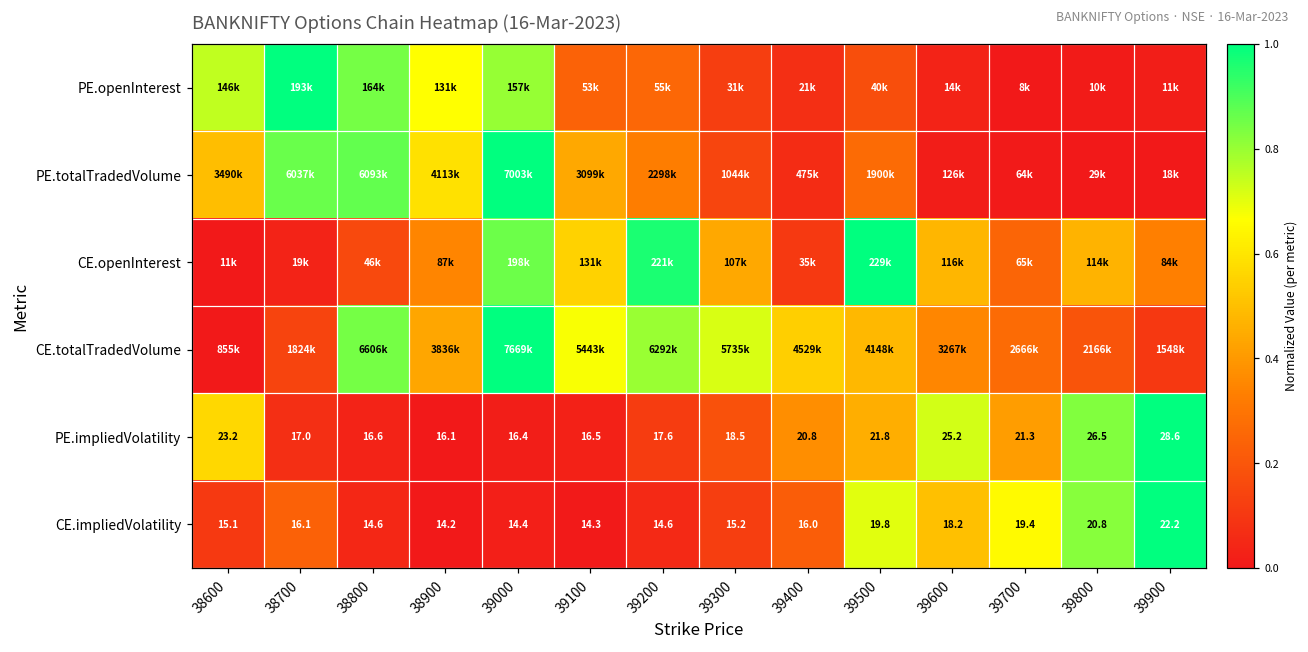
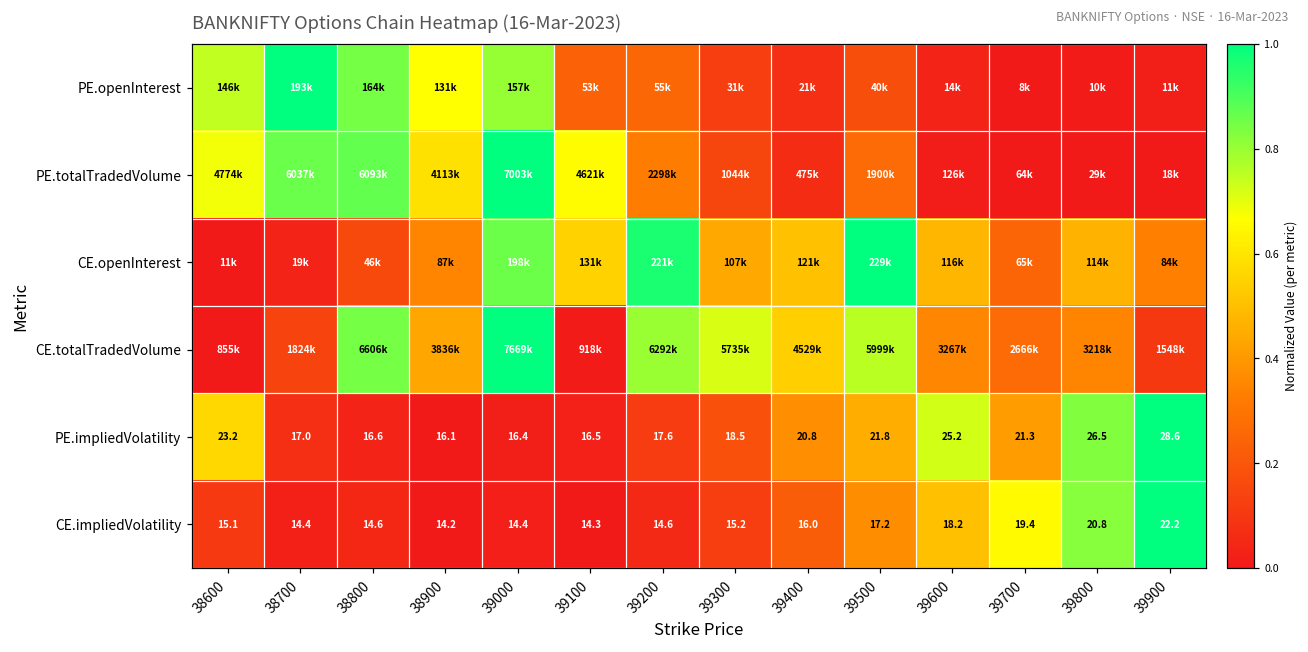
PE.totalTradedVolume, 38600: 3490k -> 4774k
PE.totalTradedVolume, 39100: 3099k -> 4621k
CE.openInterest, 39400: 35k -> 121k
CE.totalTradedVolume, 39100: 5443k -> 918k
CE.totalTradedVolume, 39500: 4148k -> 5999k
CE.totalTradedVolume, 39800: 2166k -> 3218k
CE.impliedVolatility, 38700: 16.1 -> 14.4
CE.impliedVolatility, 39500: 19.8 -> 17.2
